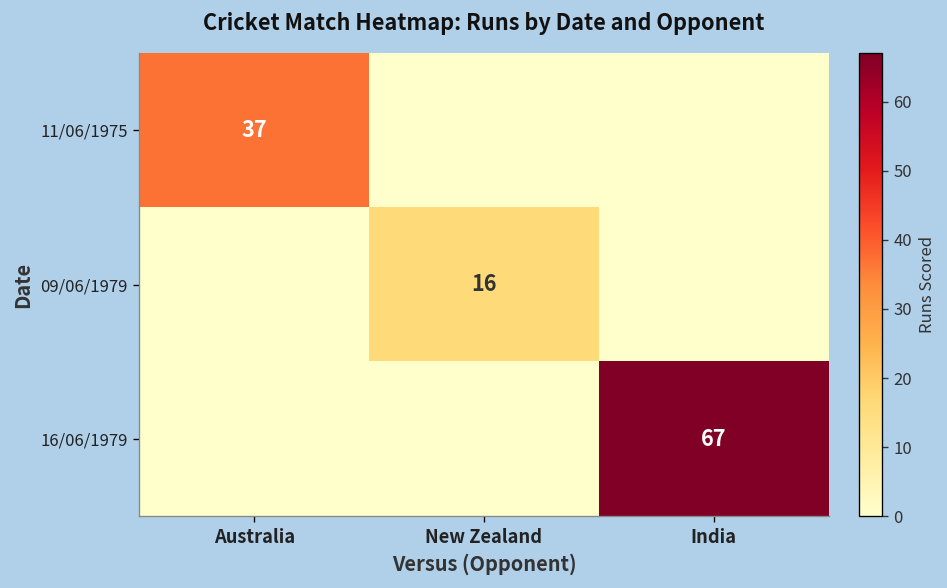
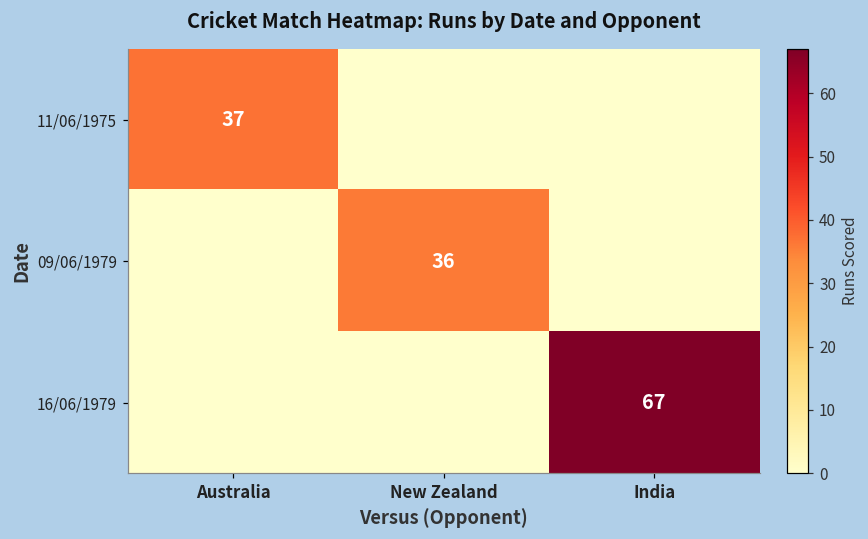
09/06/1979, New Zealand: 16 -> 36
